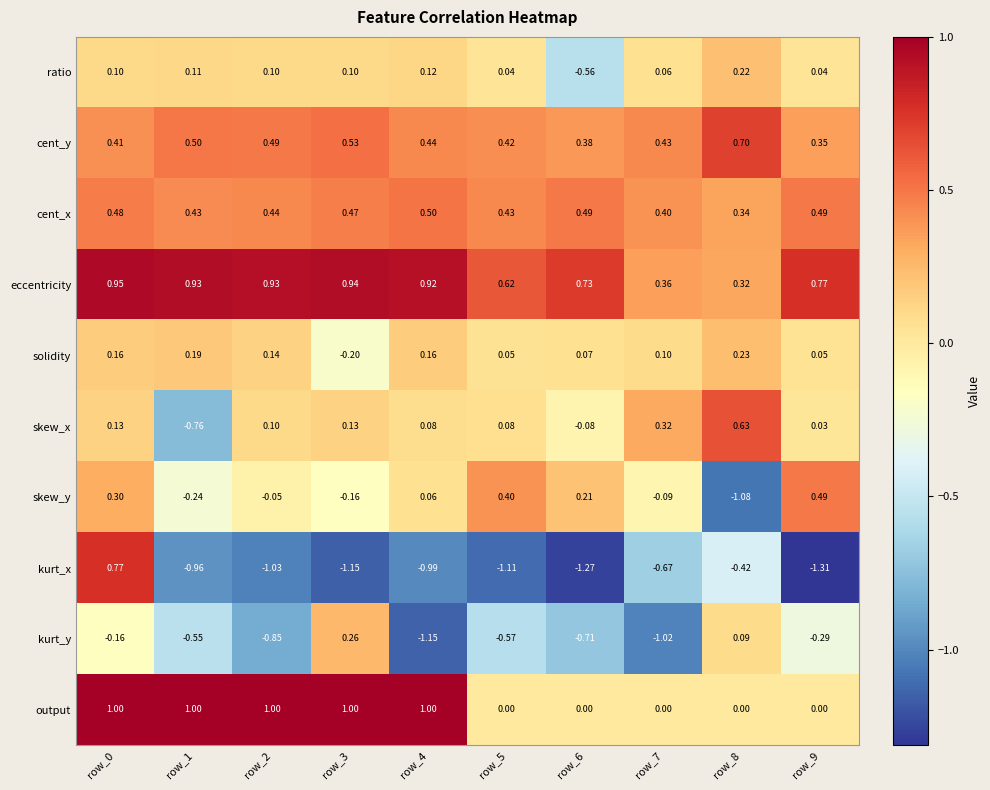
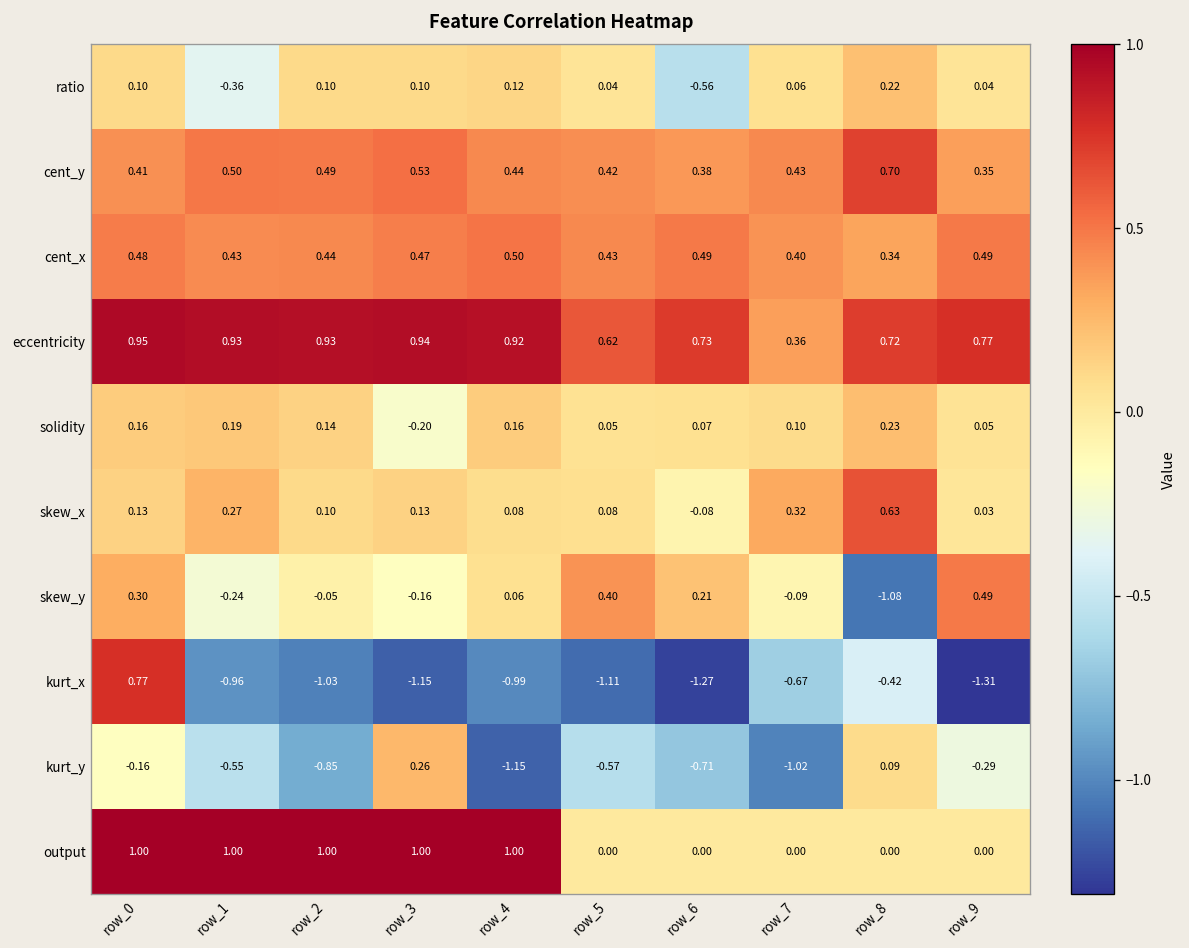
ratio, row_1: 0.11 -> -0.36
eccentricity, row_8: 0.32 -> 0.72
skew_x, row_1: -0.76 -> 0.27
